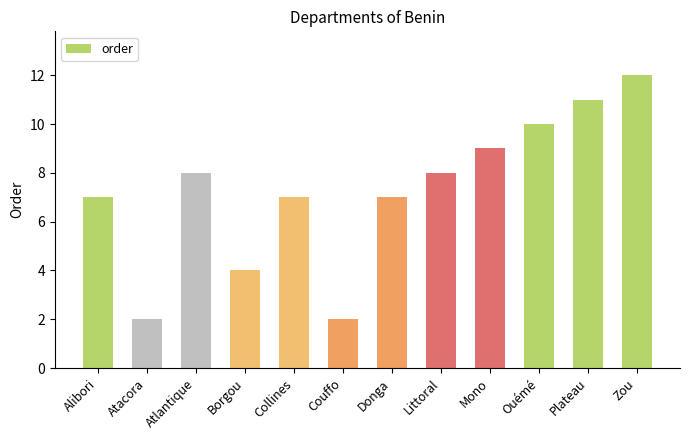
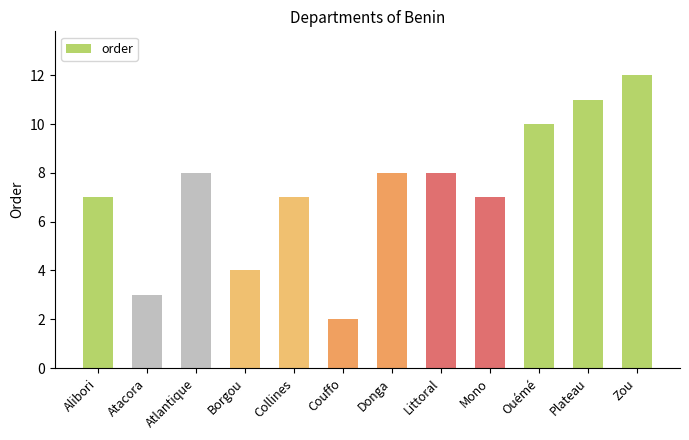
Atacora: 2 -> 3
Donga: 7 -> 8
Mono: 9 -> 7
